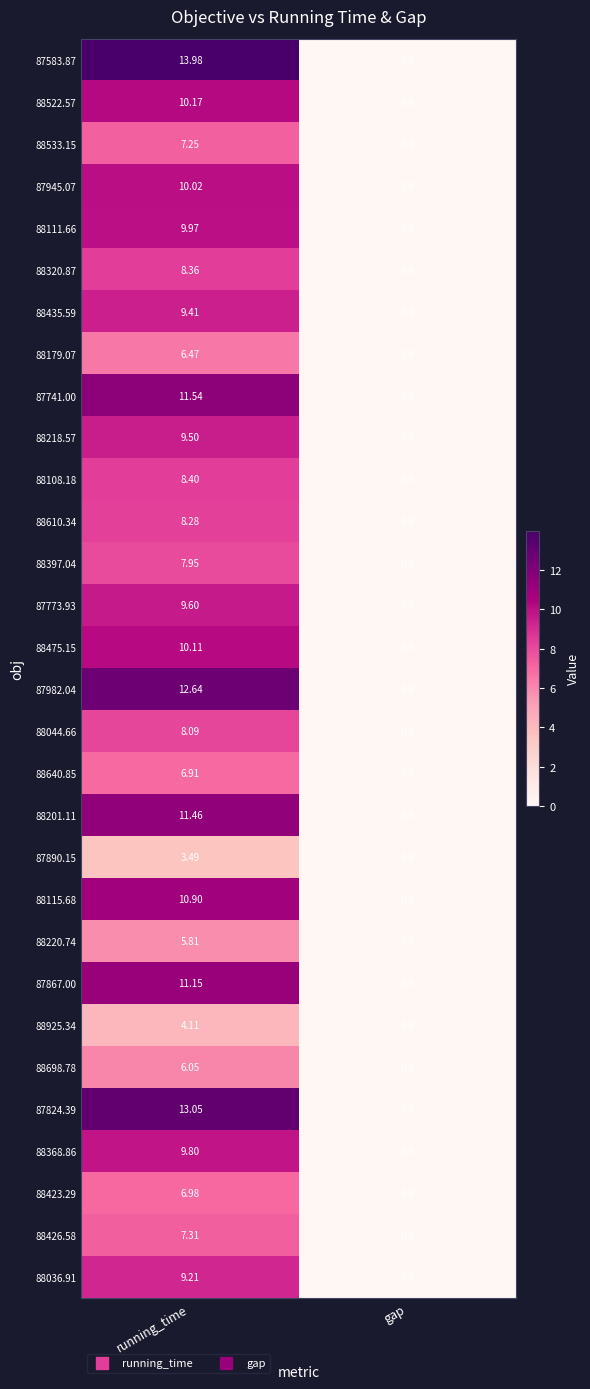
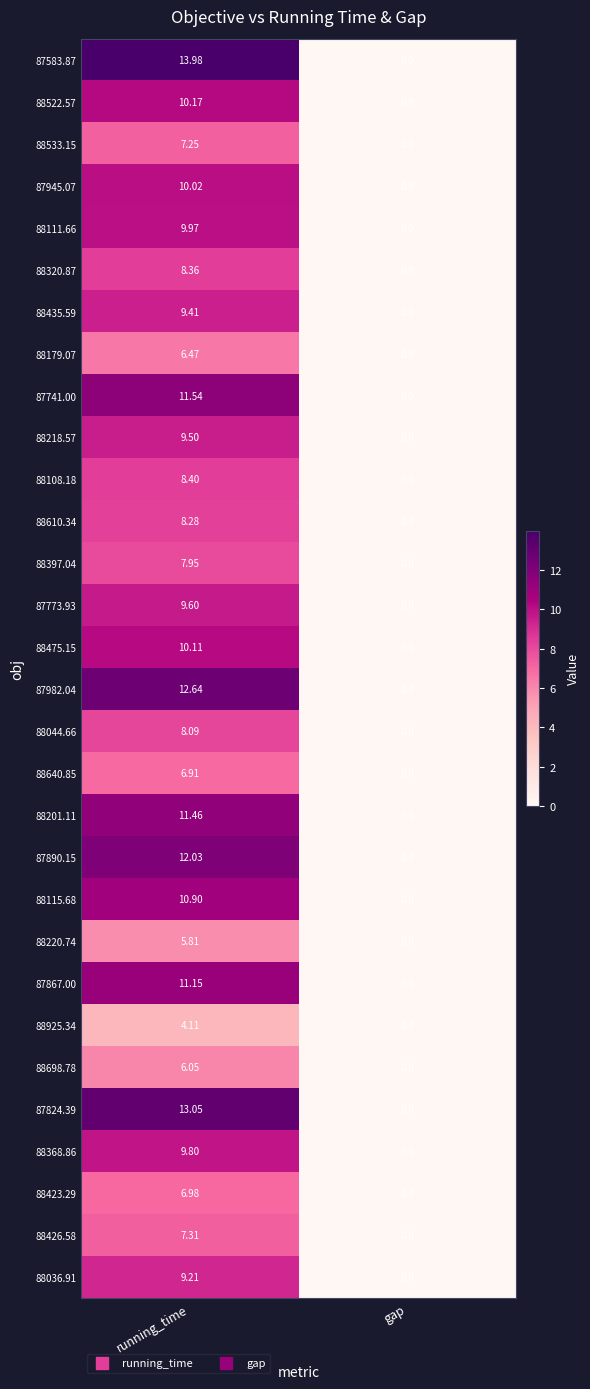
87890.15, running_time: 3.49 -> 12.03
